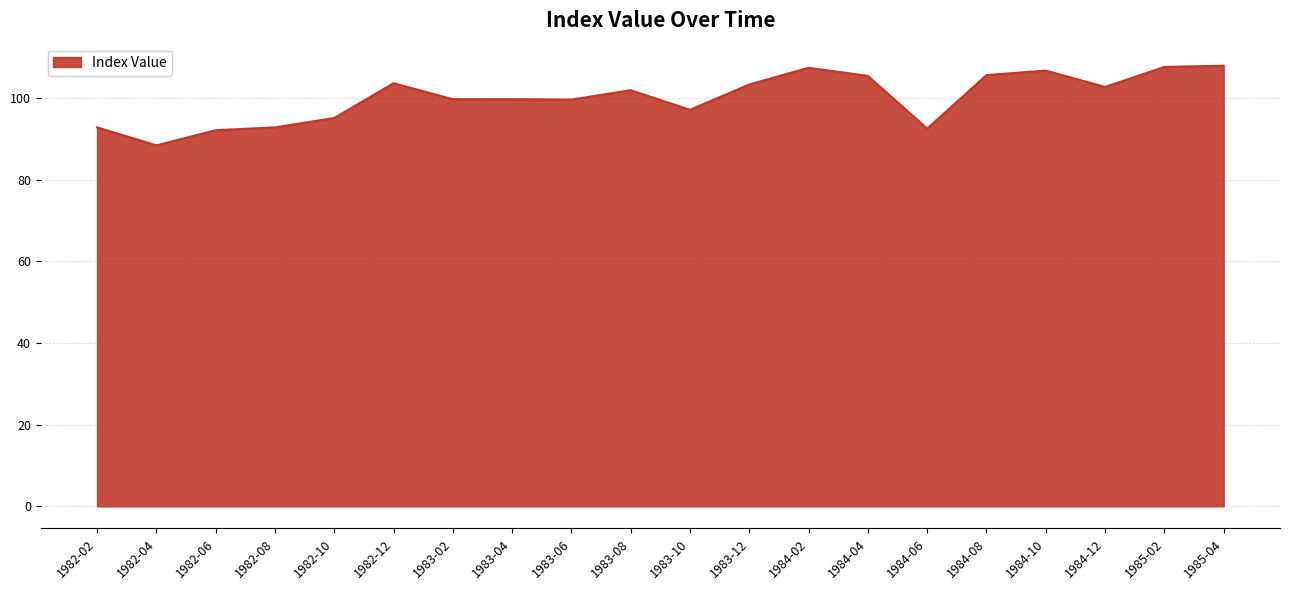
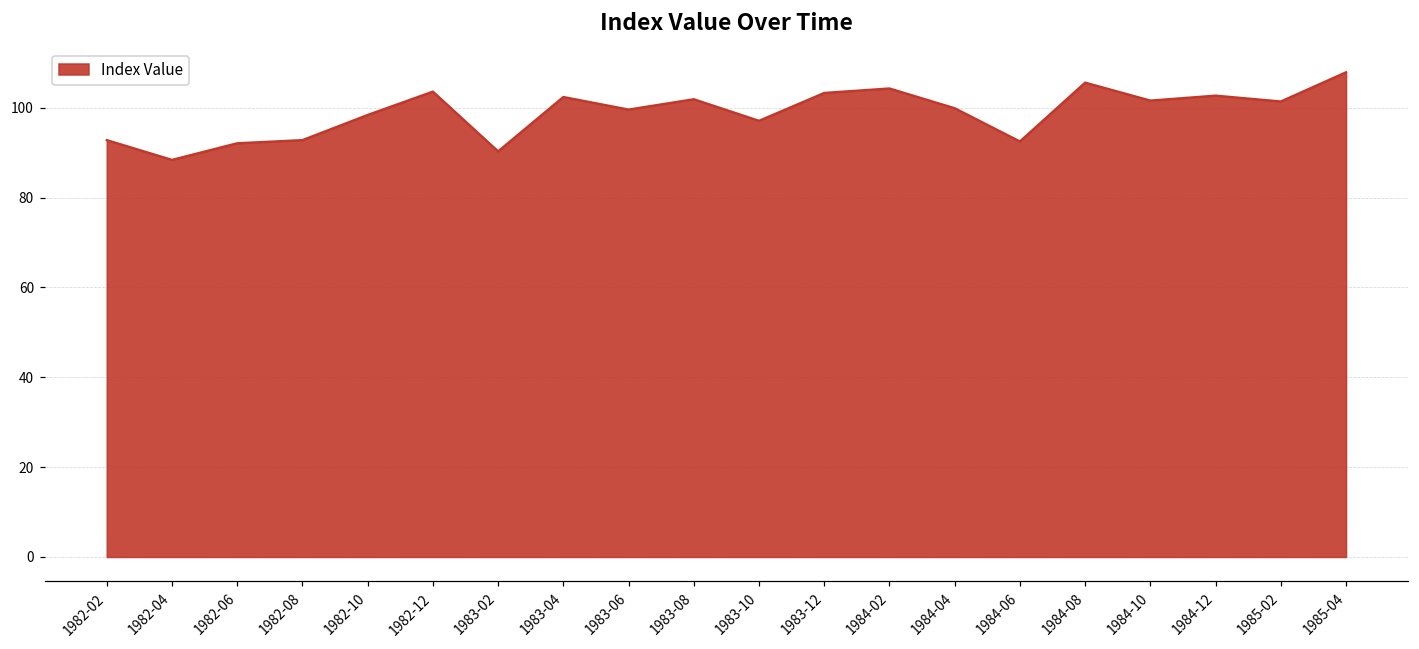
1982-10: 95 -> 98
1983-02: 100 -> 90
1983-04: 100 -> 102
1984-02: 107 -> 104
1984-04: 105 -> 100
1984-10: 107 -> 102
1985-02: 108 -> 101
